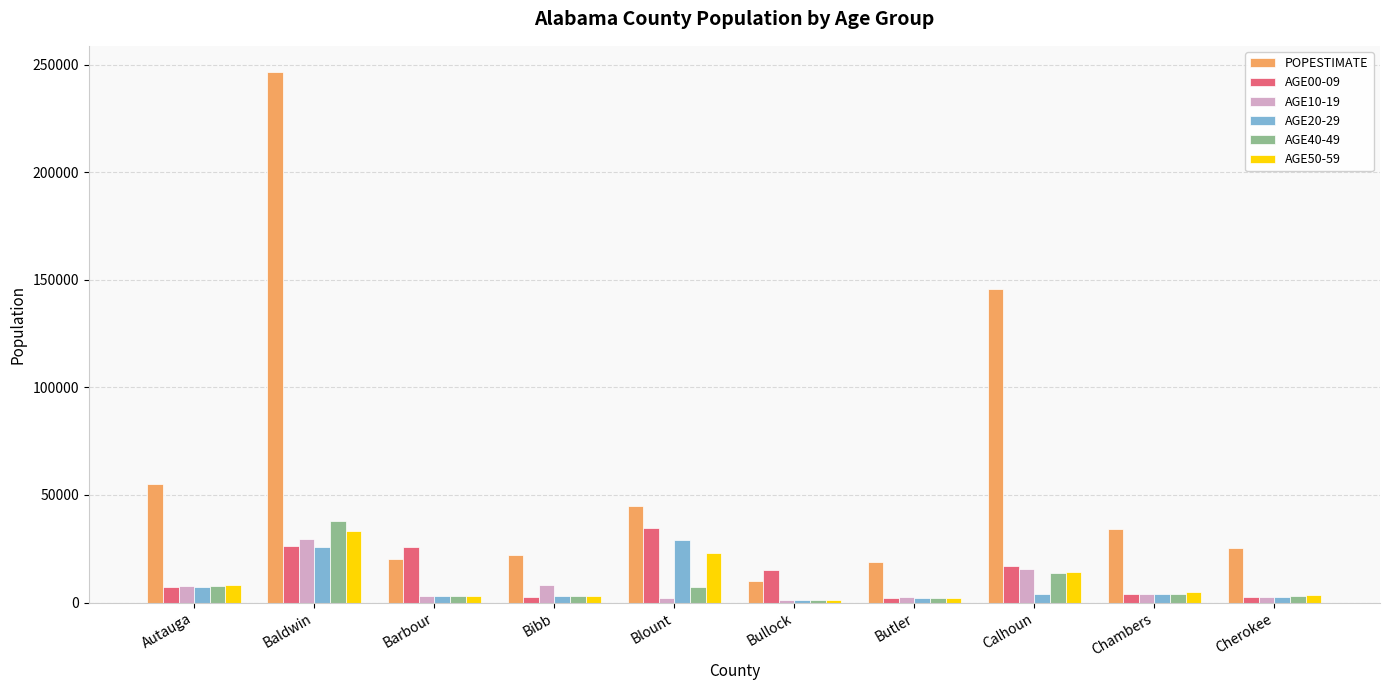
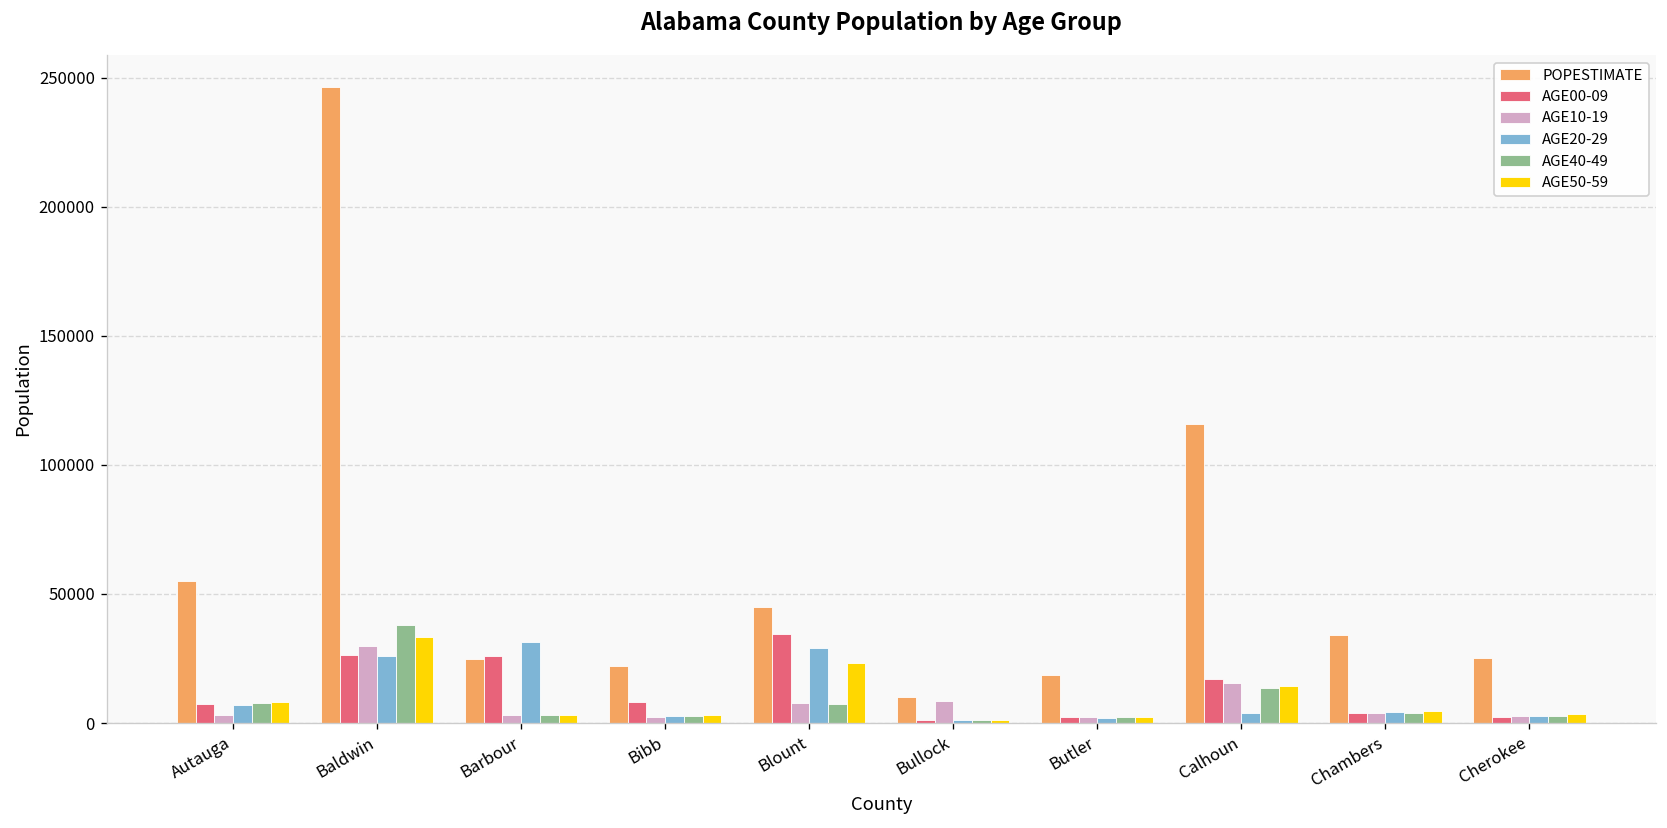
AGE10-19, Autauga: 8000 -> 3000
POPESTIMATE, Barbour: 20000 -> 25000
AGE20-29, Barbour: 3000 -> 31000
AGE00-09, Bibb: 2000 -> 8000
AGE10-19, Bibb: 8000 -> 2000
AGE10-19, Blount: 2000 -> 8000
AGE00-09, Bullock: 15000 -> 1000
AGE10-19, Bullock: 1000 -> 9000
POPESTIMATE, Calhoun: 146000 -> 116000
